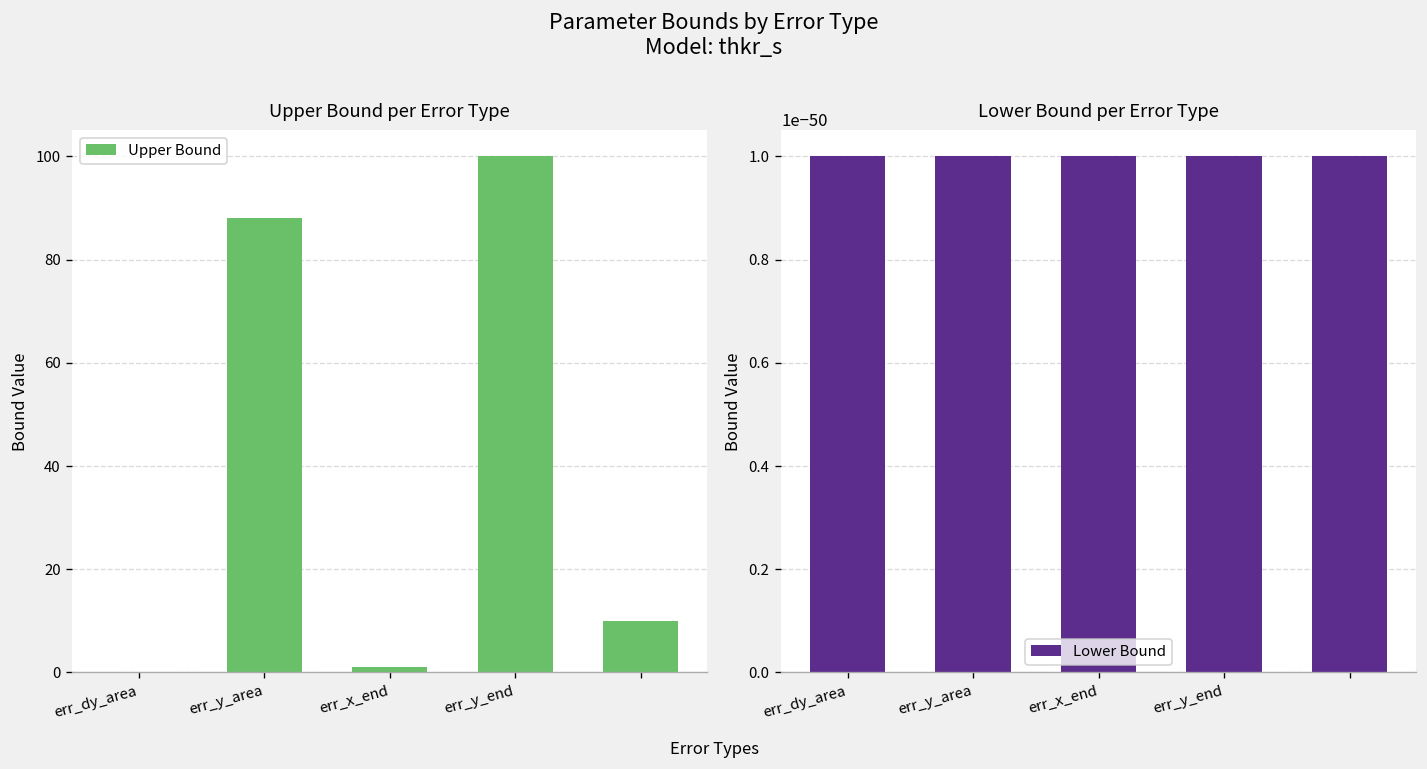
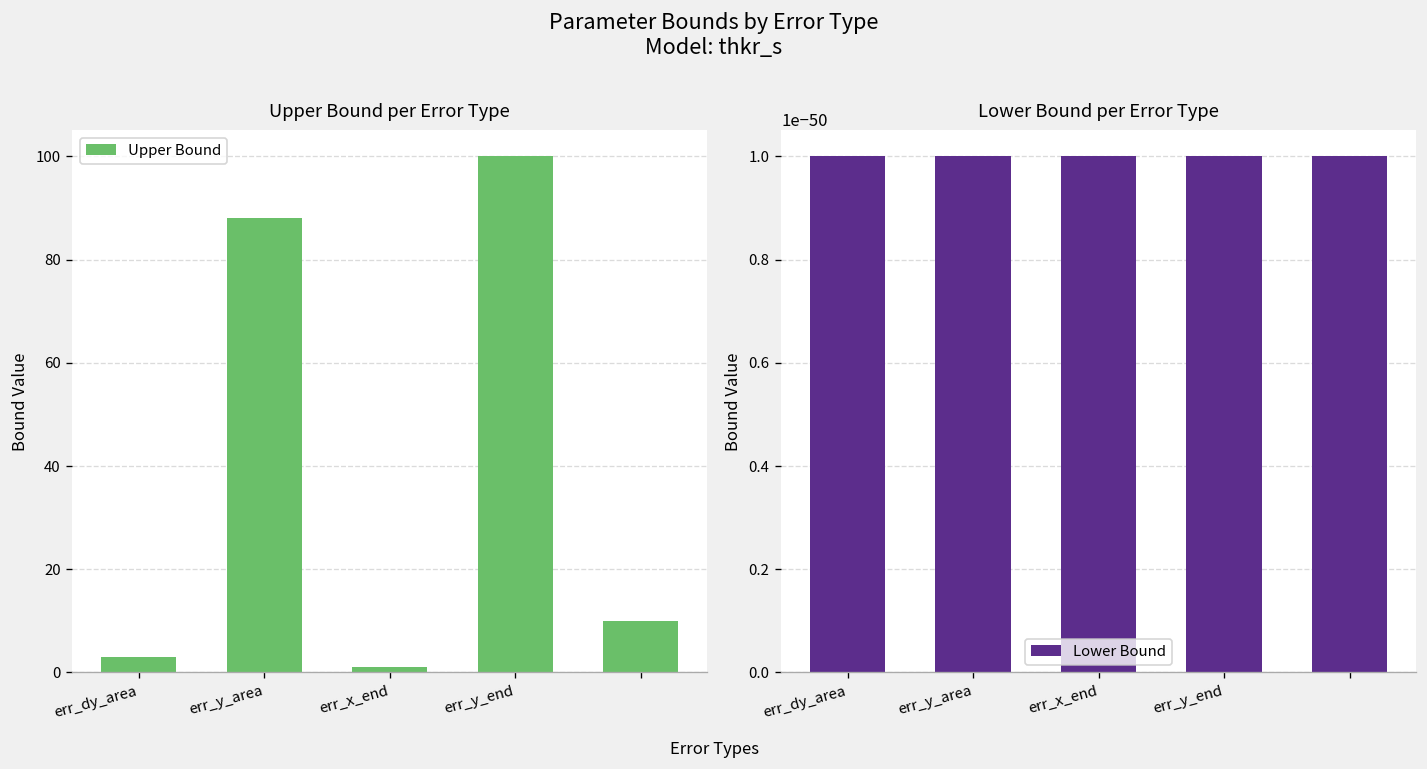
Upper Bound per Error Type, err_dy_area: 0 -> 3
